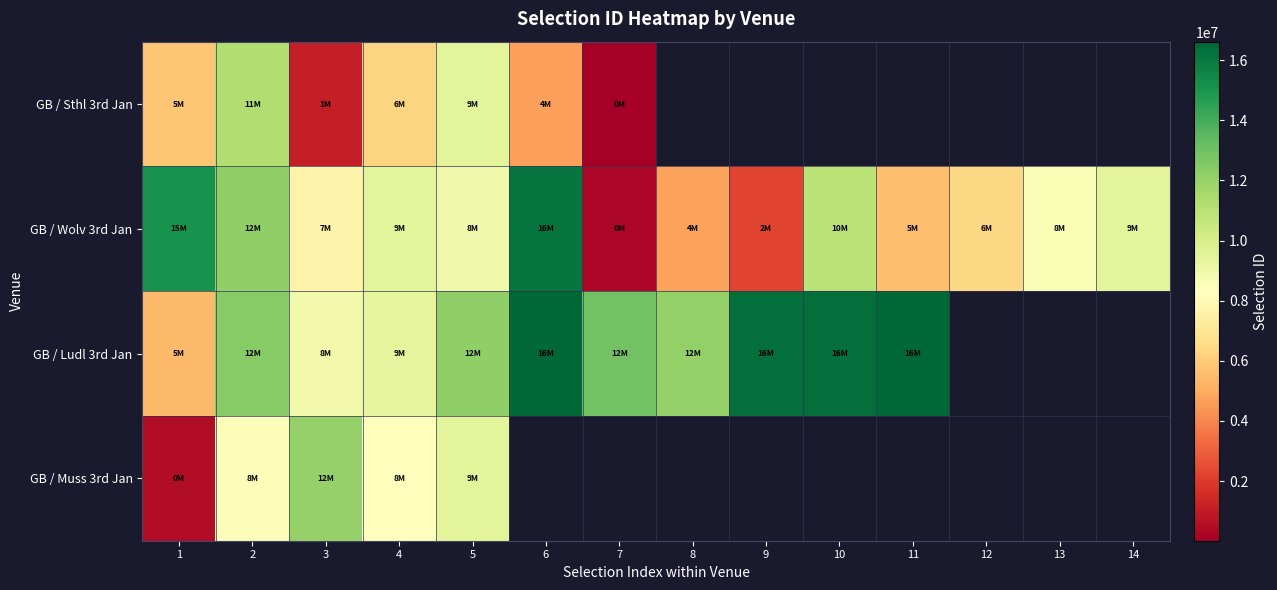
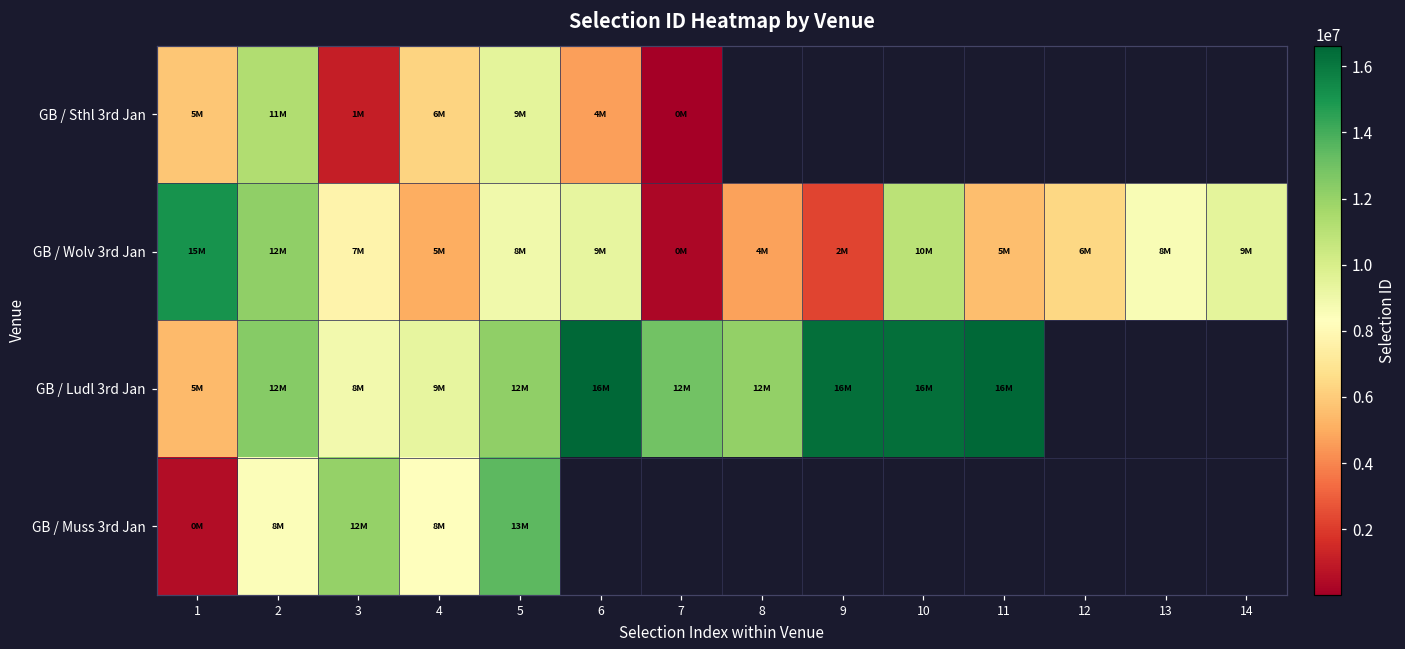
GB / Wolv 3rd Jan, 4: 9M -> 5M
GB / Wolv 3rd Jan, 6: 16M -> 9M
GB / Muss 3rd Jan, 5: 9M -> 13M
